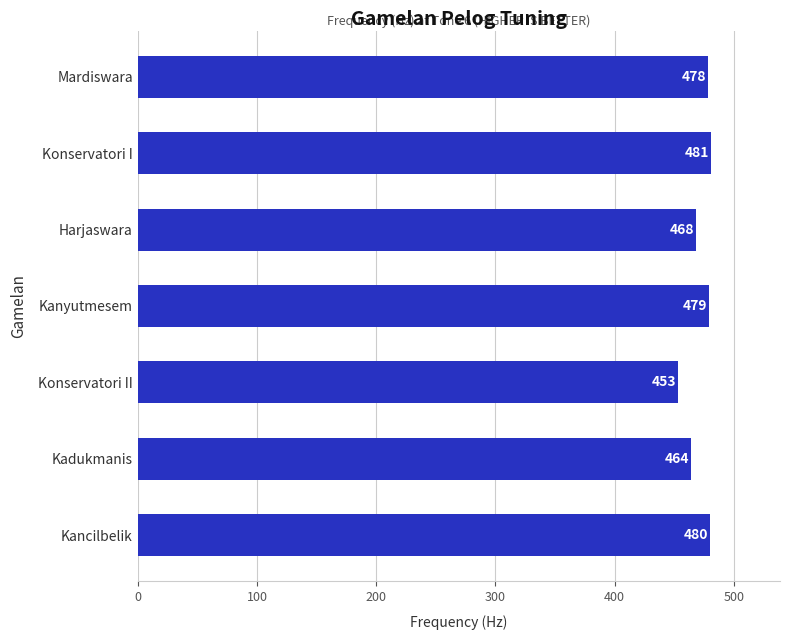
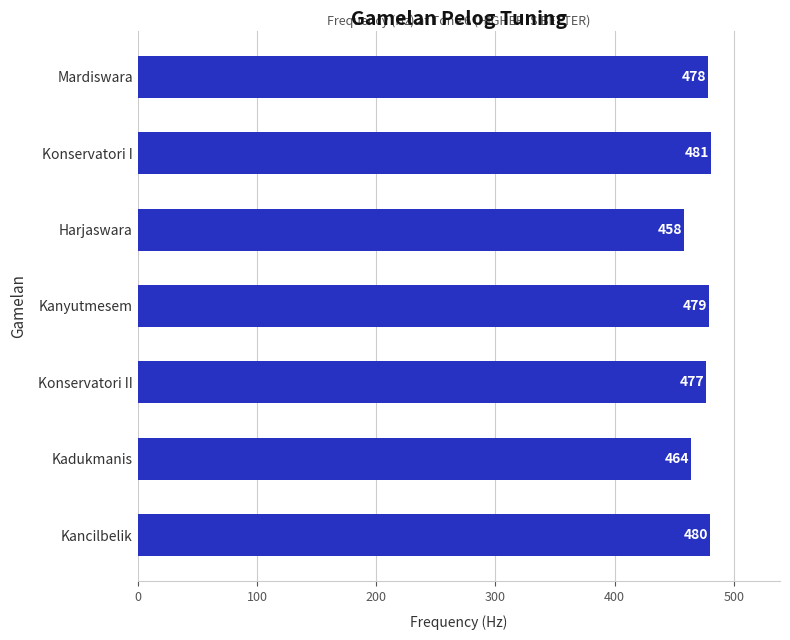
Harjaswara: 468 -> 458
Konservatori II: 453 -> 477
